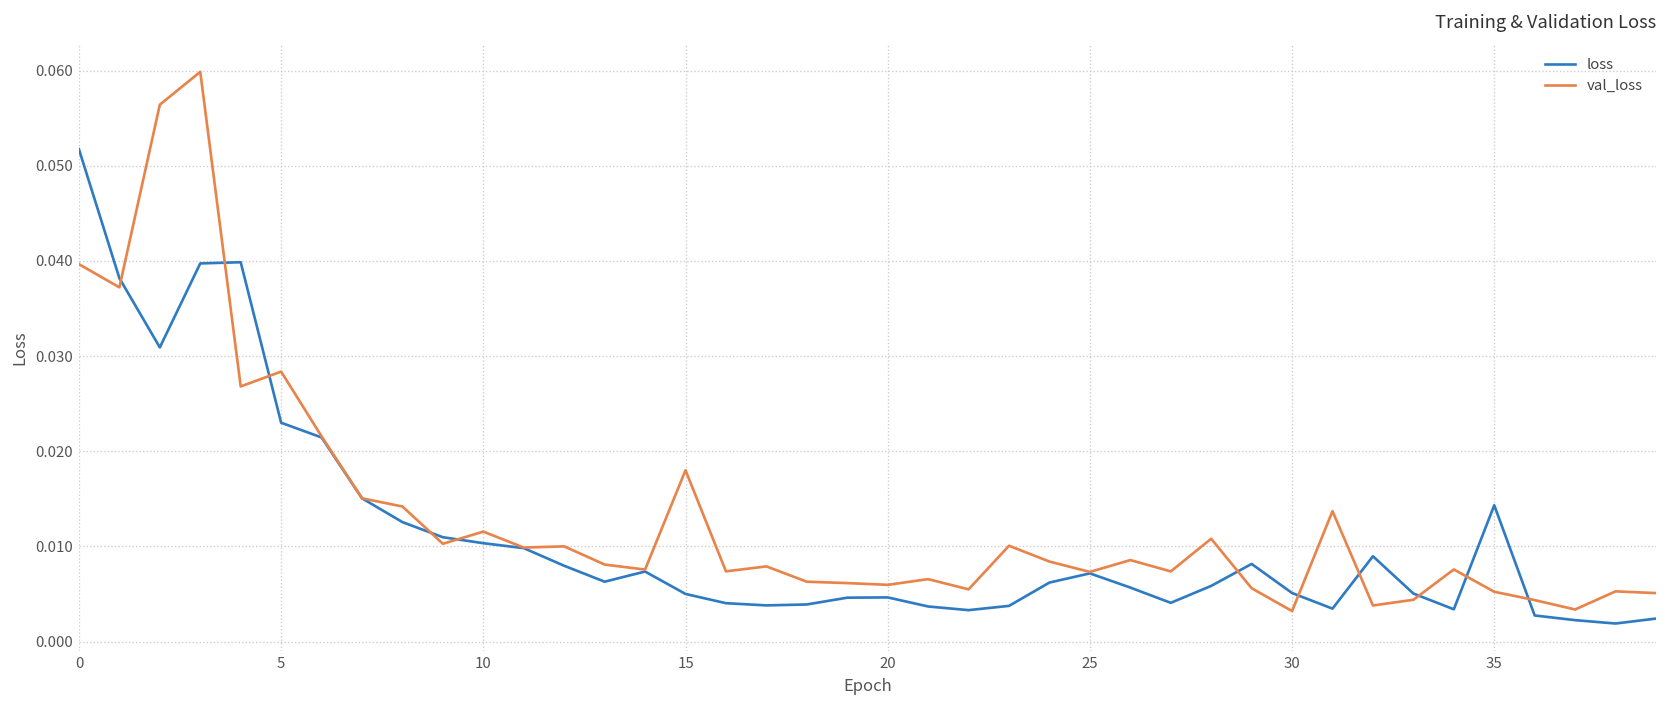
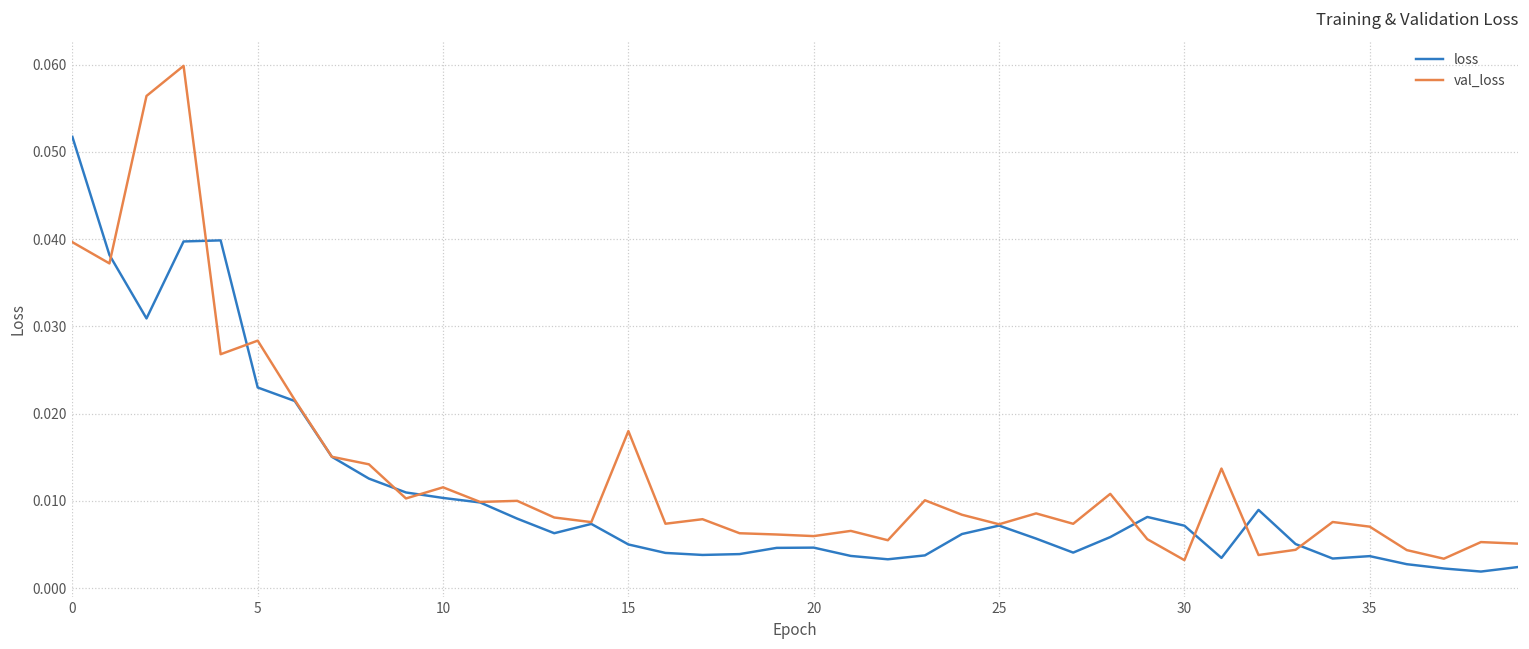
loss, 30: 0.005 -> 0.007
loss, 35: 0.014 -> 0.004
val_loss, 35: 0.005 -> 0.007
